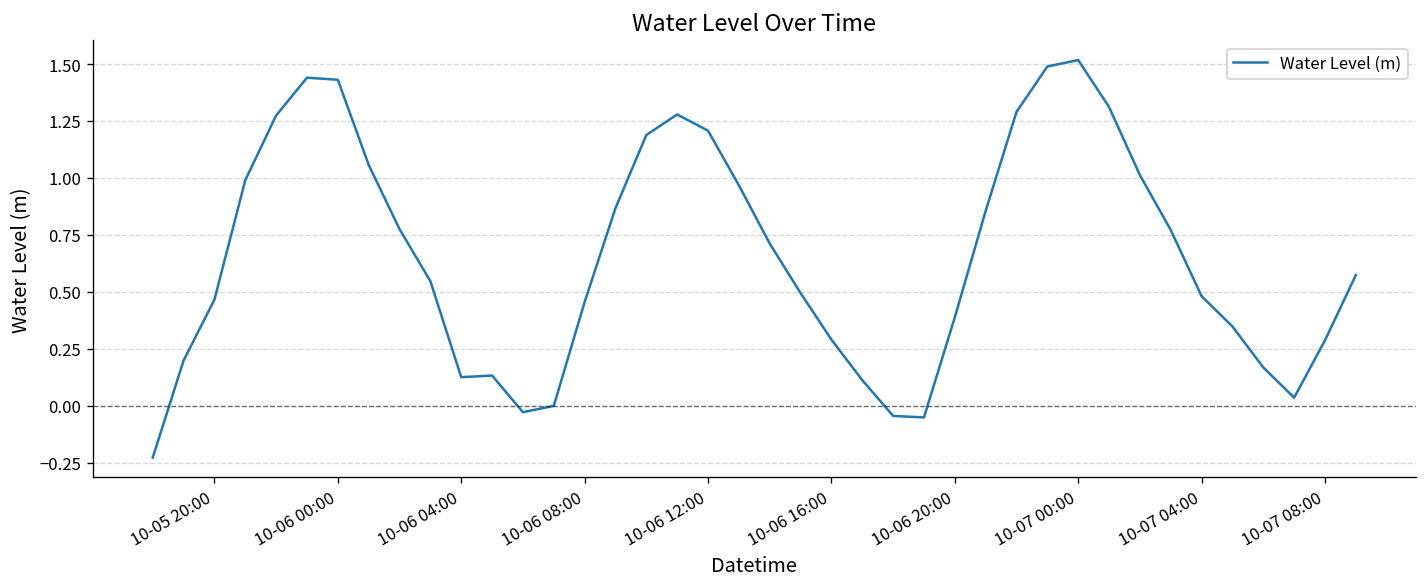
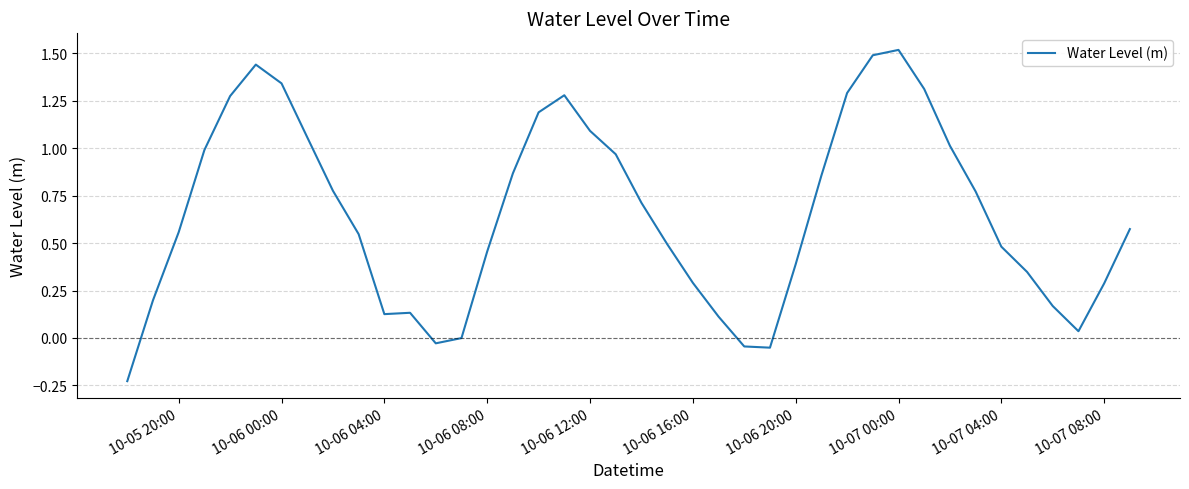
10-05 20:00: 0.47 -> 0.56
10-06 00:00: 1.43 -> 1.34
10-06 12:00: 1.21 -> 1.09
